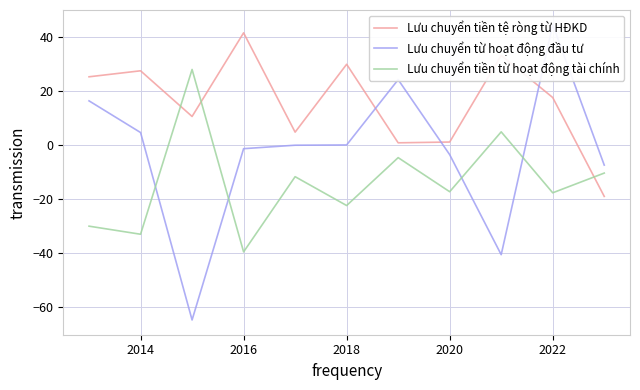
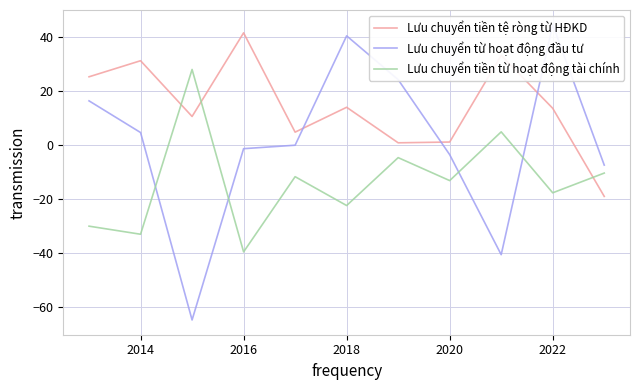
Lưu chuyển tiền tệ ròng từ HĐKD, 2014: 28 -> 31
Lưu chuyển tiền tệ ròng từ HĐKD, 2018: 30 -> 14
Lưu chuyển từ hoạt động đầu tư, 2018: 0 -> 41
Lưu chuyển tiền từ hoạt động tài chính, 2020: -17 -> -13
Lưu chuyển tiền tệ ròng từ HĐKD, 2022: 18 -> 14
